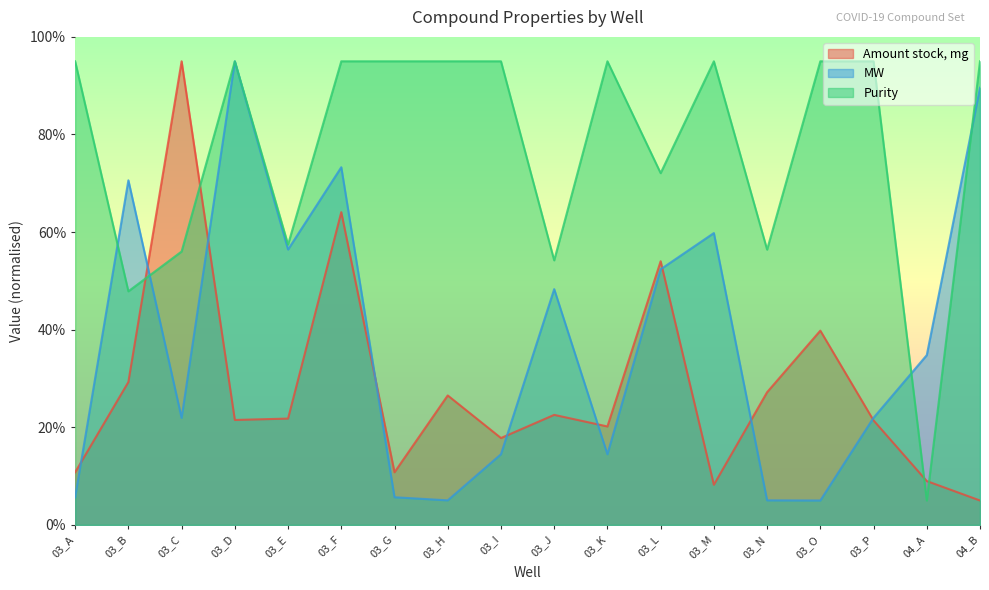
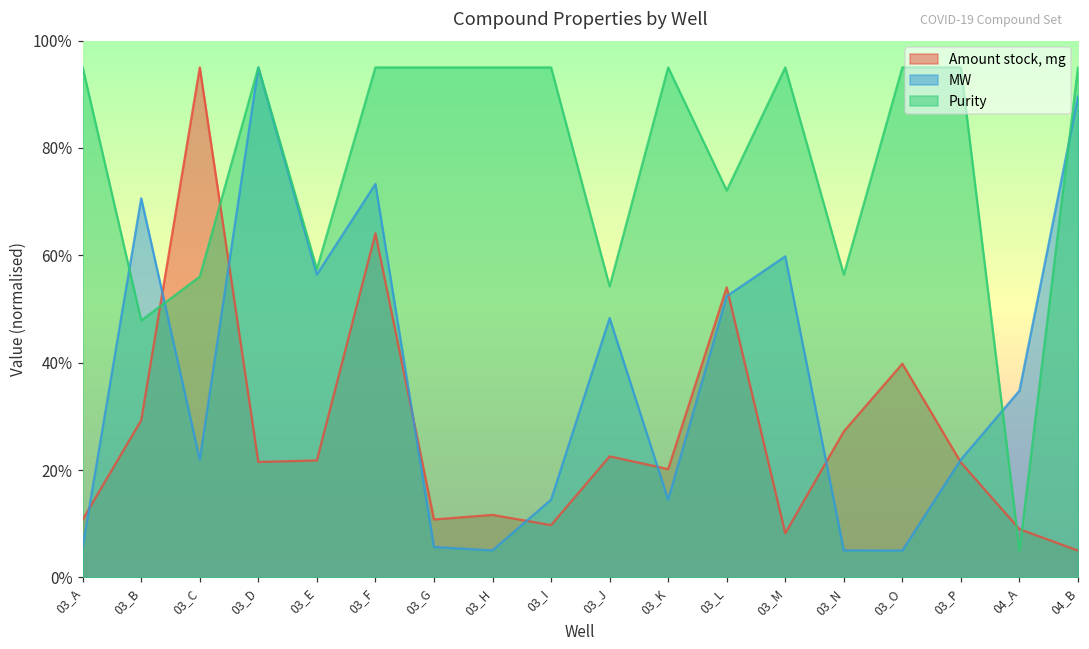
Amount stock, mg, 03_H: 27% -> 12%
Amount stock, mg, 03_I: 18% -> 10%
